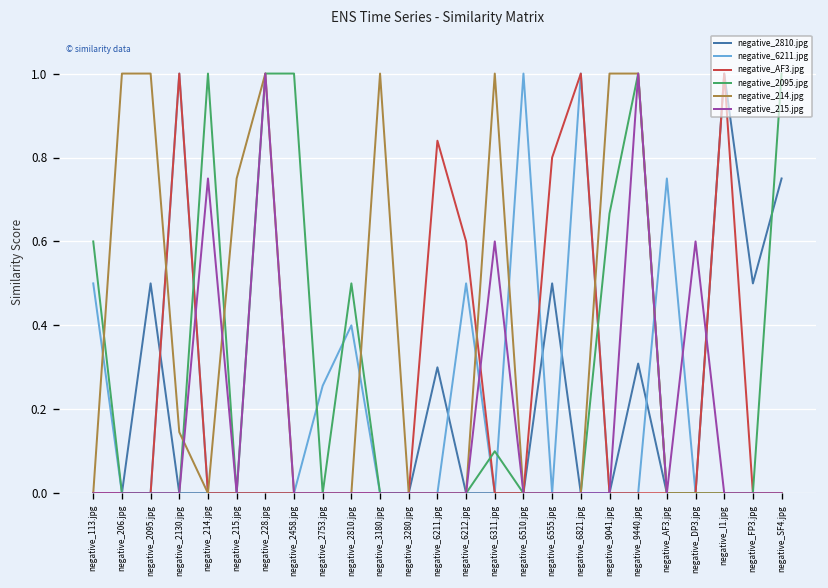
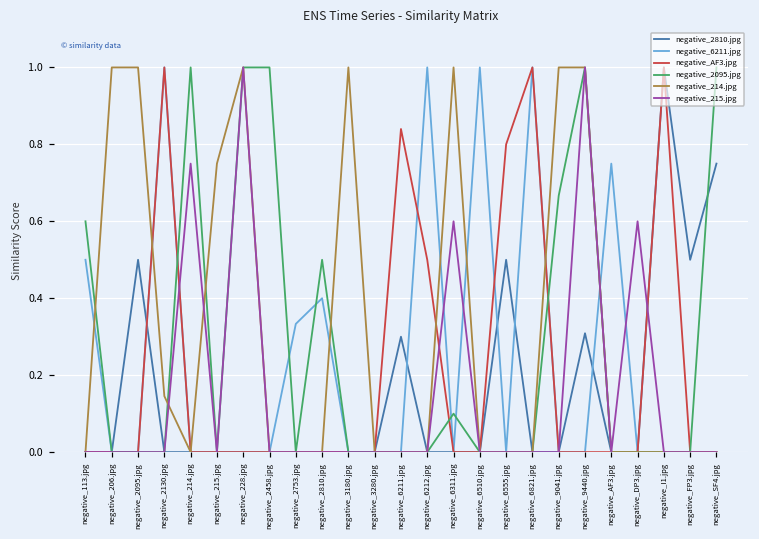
negative_6211.jpg, negative_2753.jpg: 0.26 -> 0.33
negative_6211.jpg, negative_6212.jpg: 0.5 -> 1.0
negative_AF3.jpg, negative_6212.jpg: 0.6 -> 0.5
